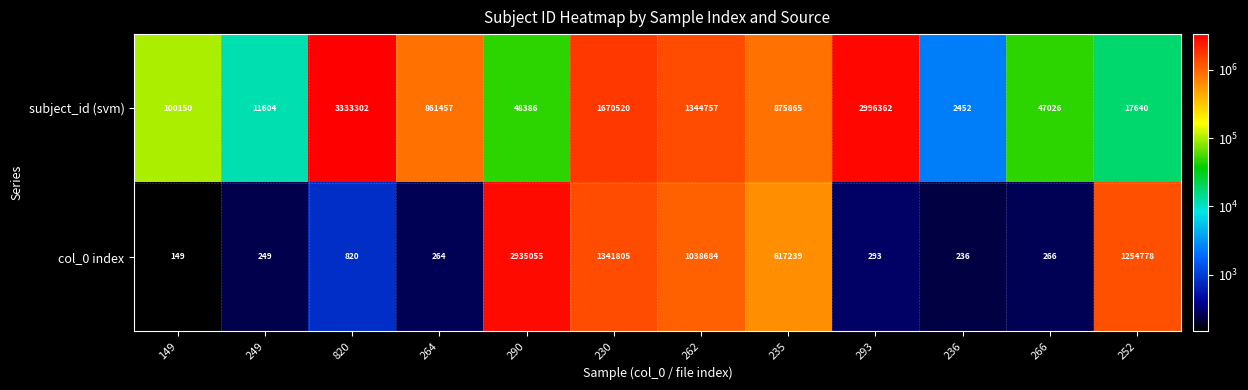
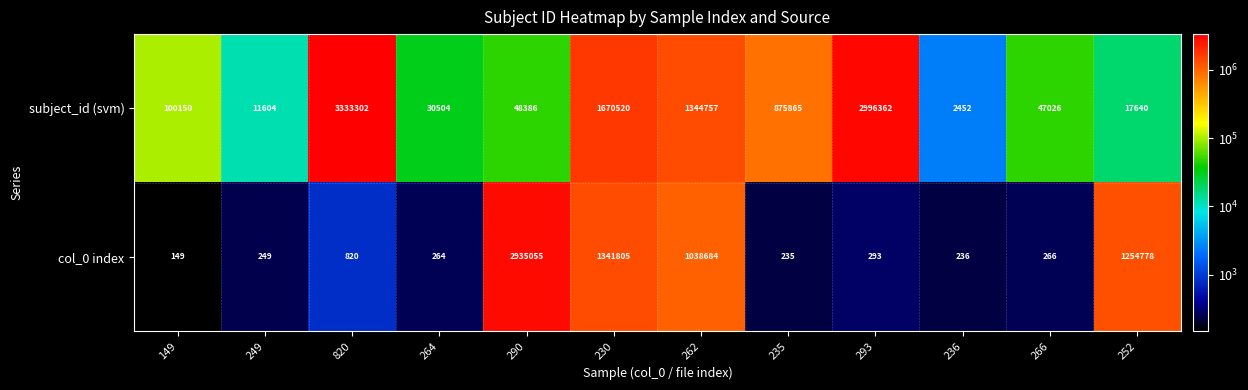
subject_id (svm), 264: 861457 -> 30504
col_0 index, 235: 617239 -> 235
